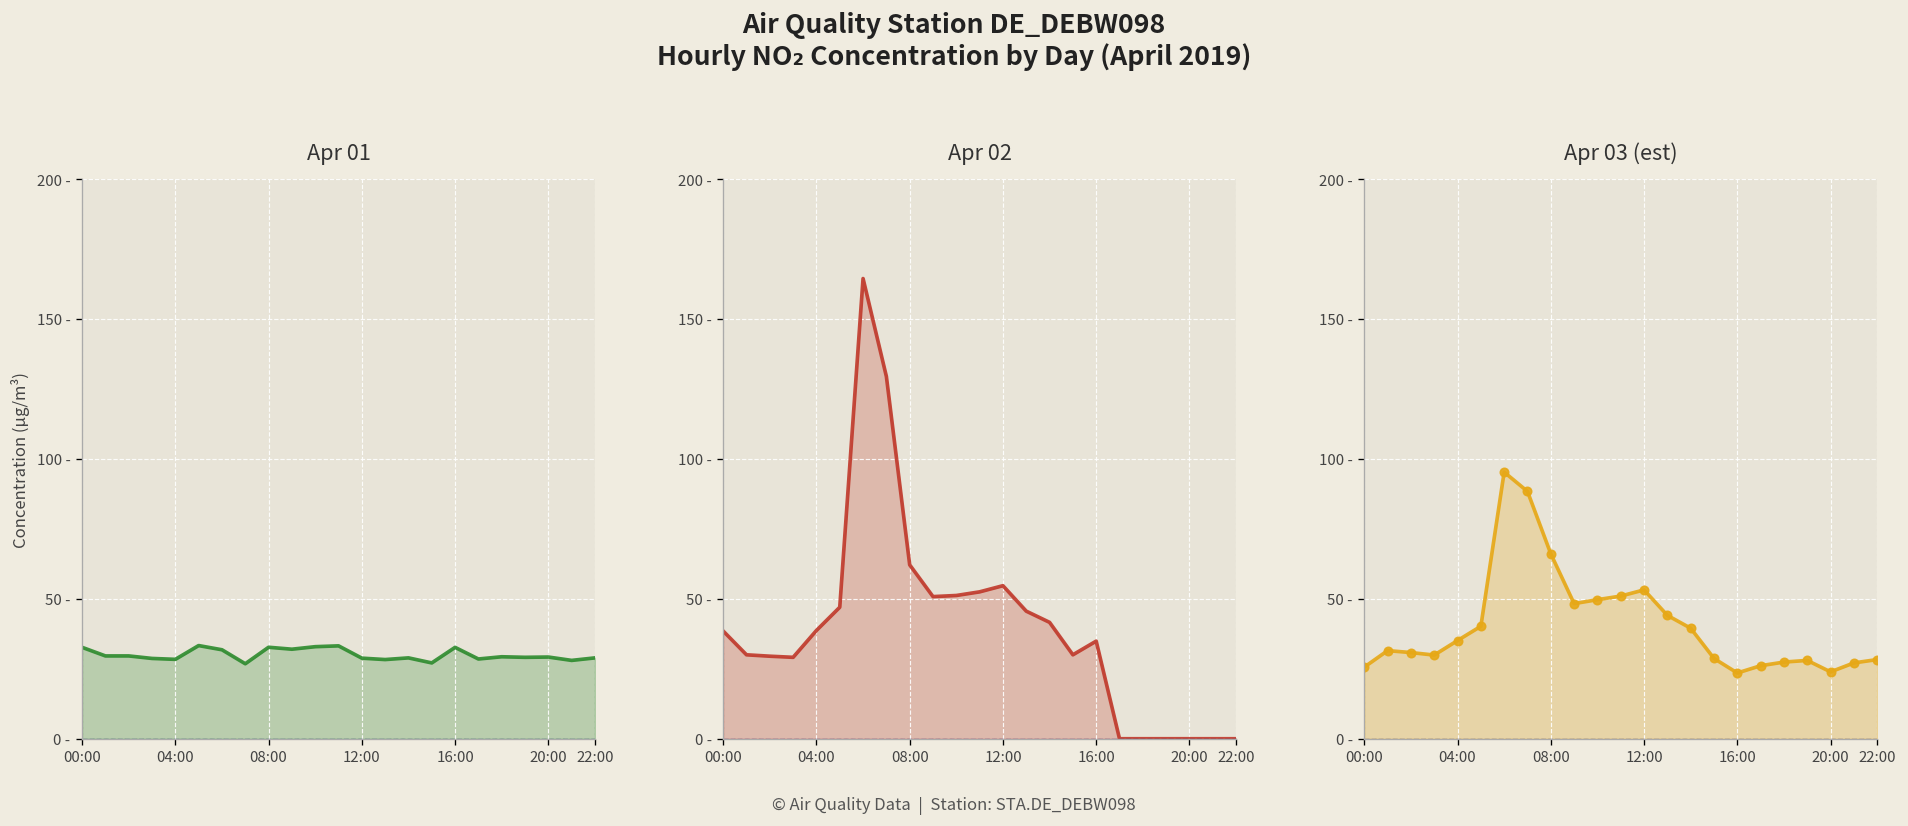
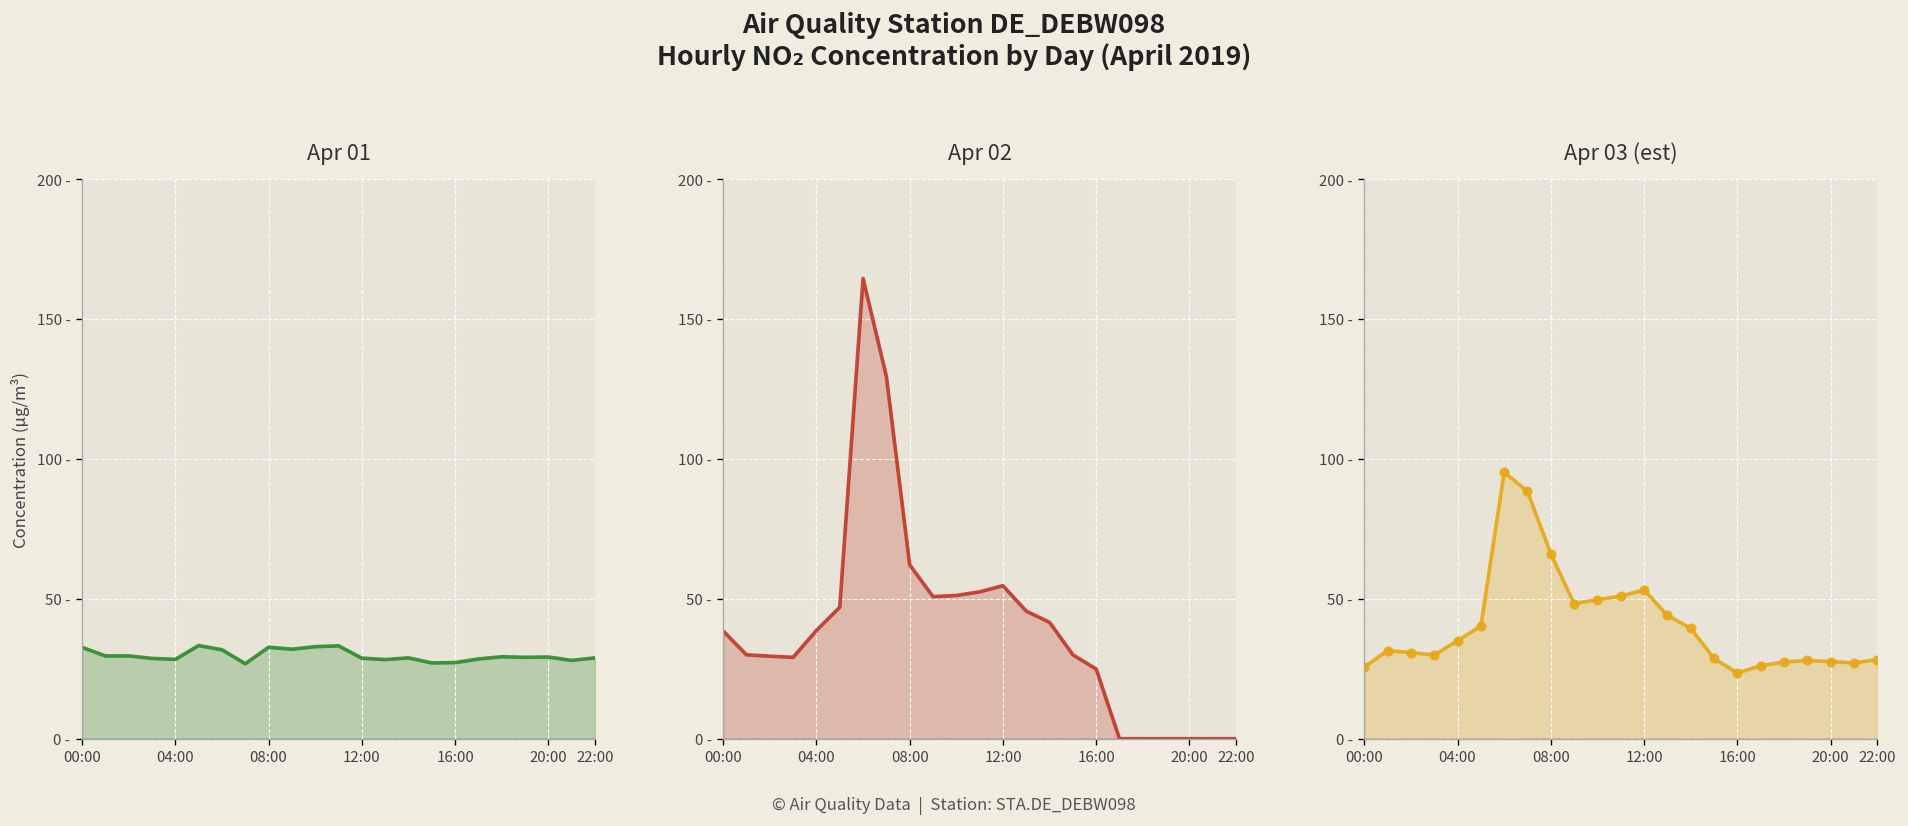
Apr 01, 16:00: 33 - -> 27 -
Apr 02, 16:00: 35 - -> 25 -
Apr 03 (est), 20:00: 24 - -> 28 -
